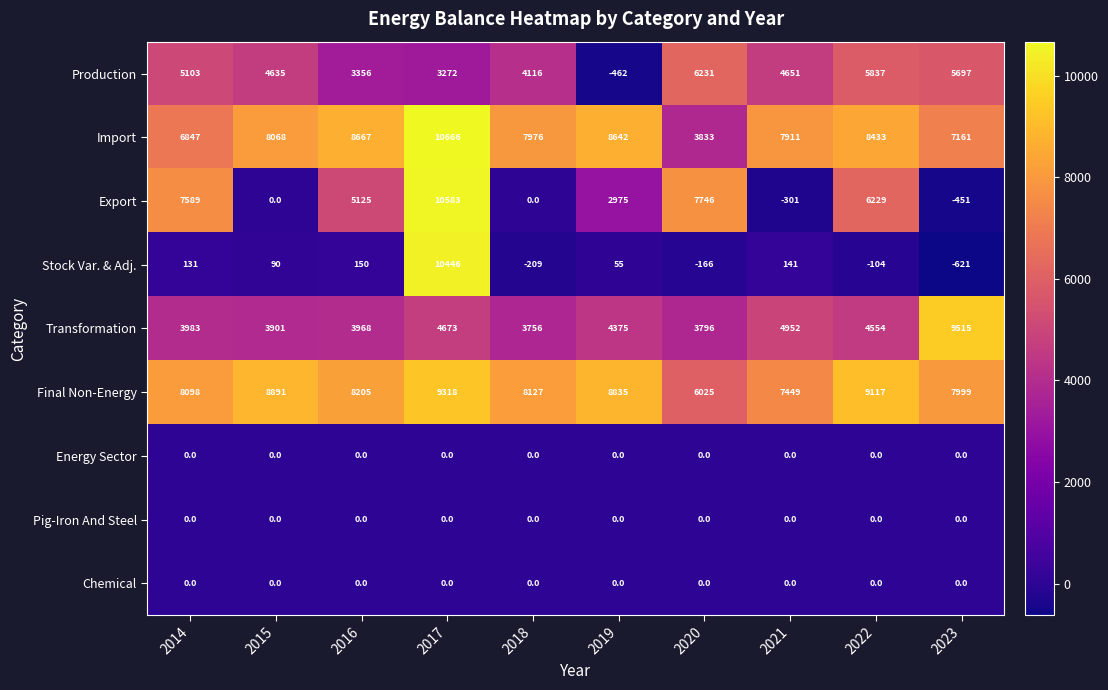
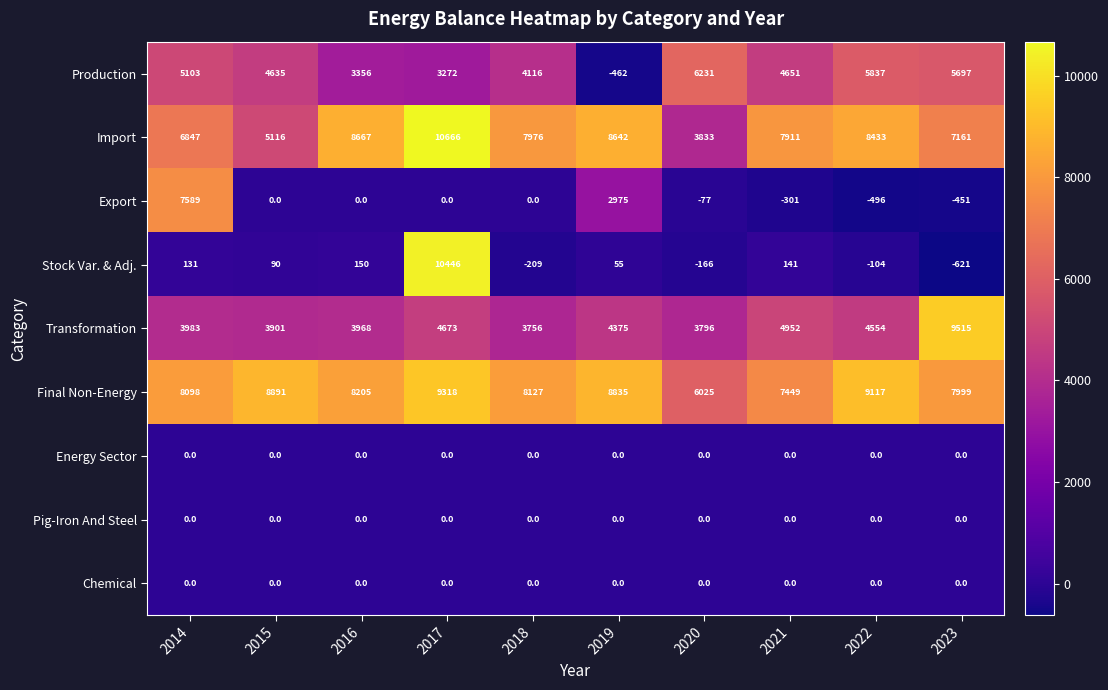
Import, 2015: 8068 -> 5116
Export, 2016: 5125 -> 0.0
Export, 2017: 10583 -> 0.0
Export, 2020: 7746 -> -77
Export, 2022: 6229 -> -496
